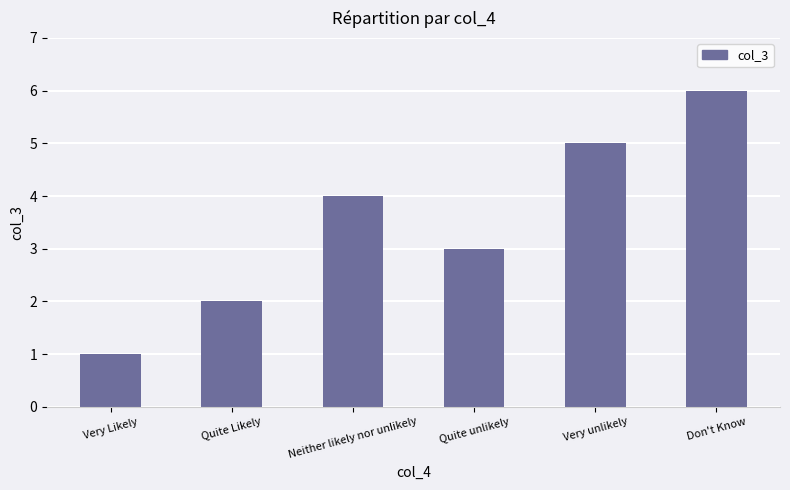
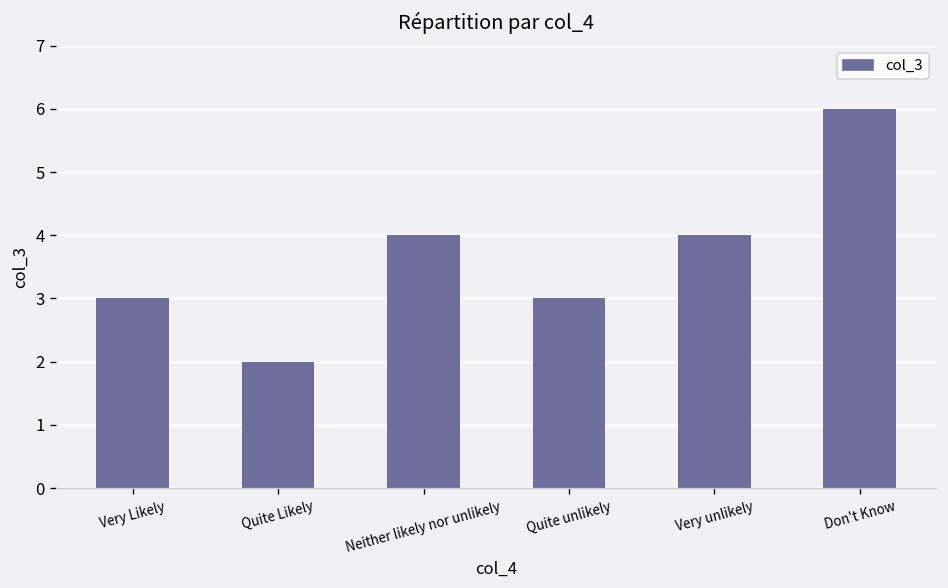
Very Likely: 1 -> 3
Very unlikely: 5 -> 4
